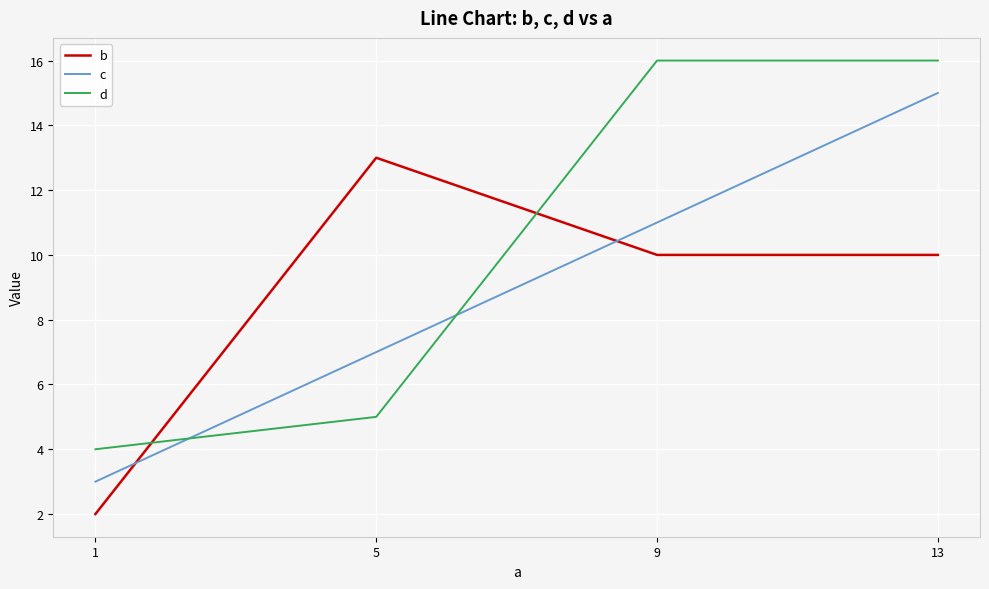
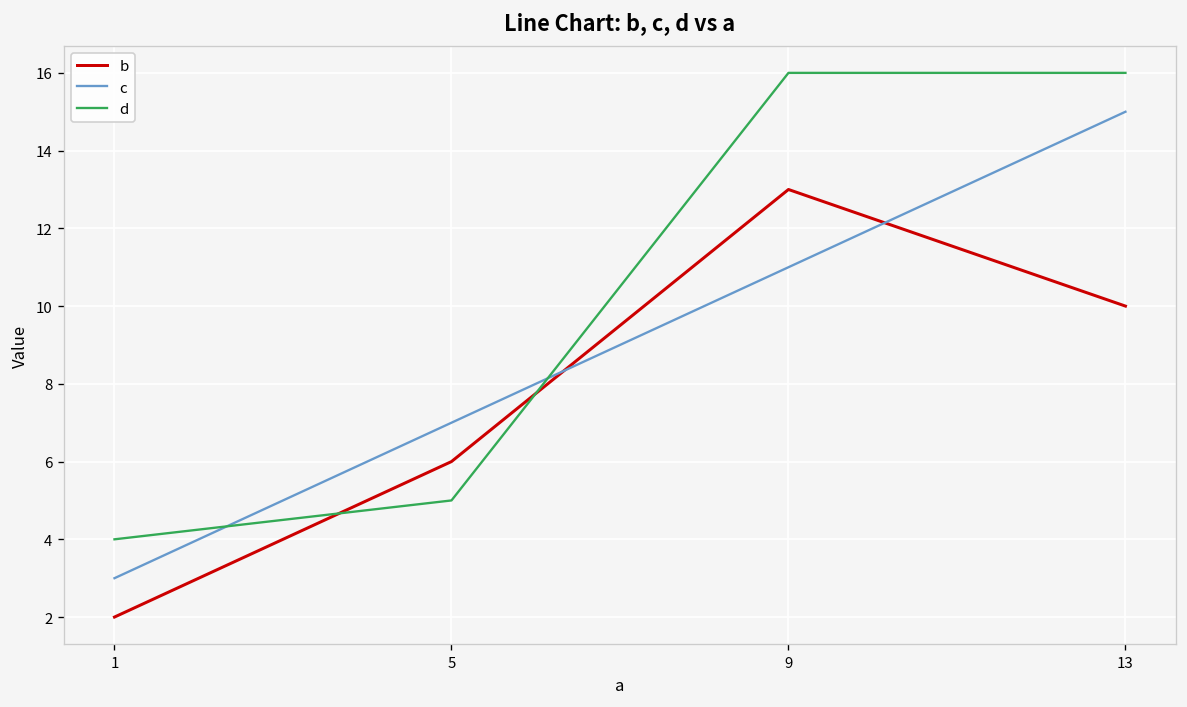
b, 5: 13 -> 6
b, 9: 10 -> 13
